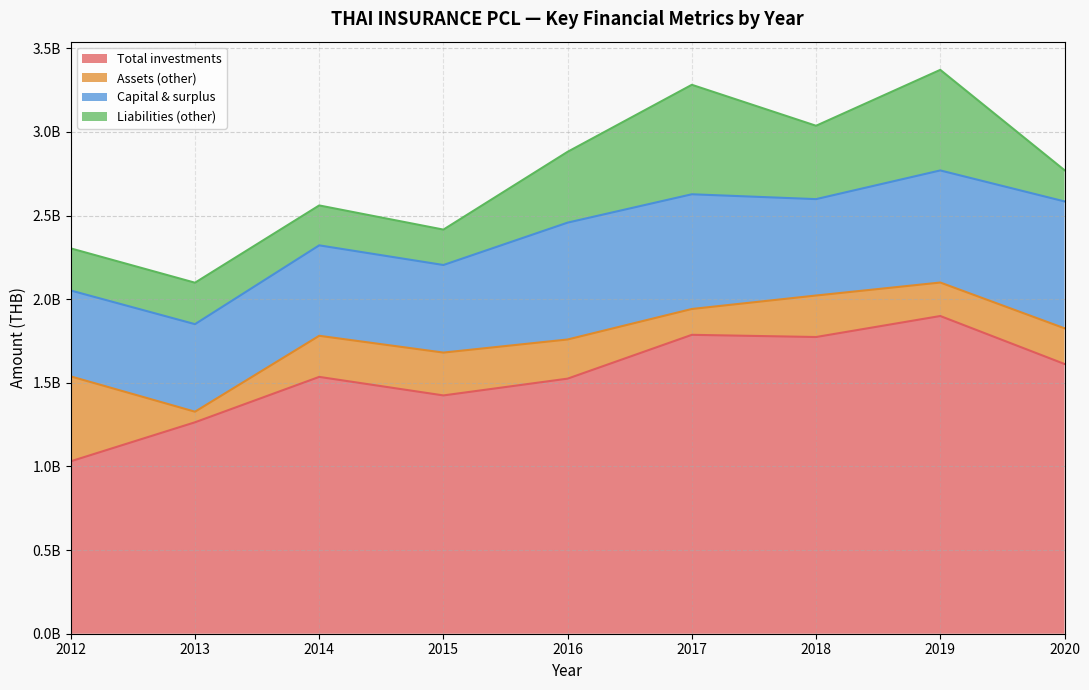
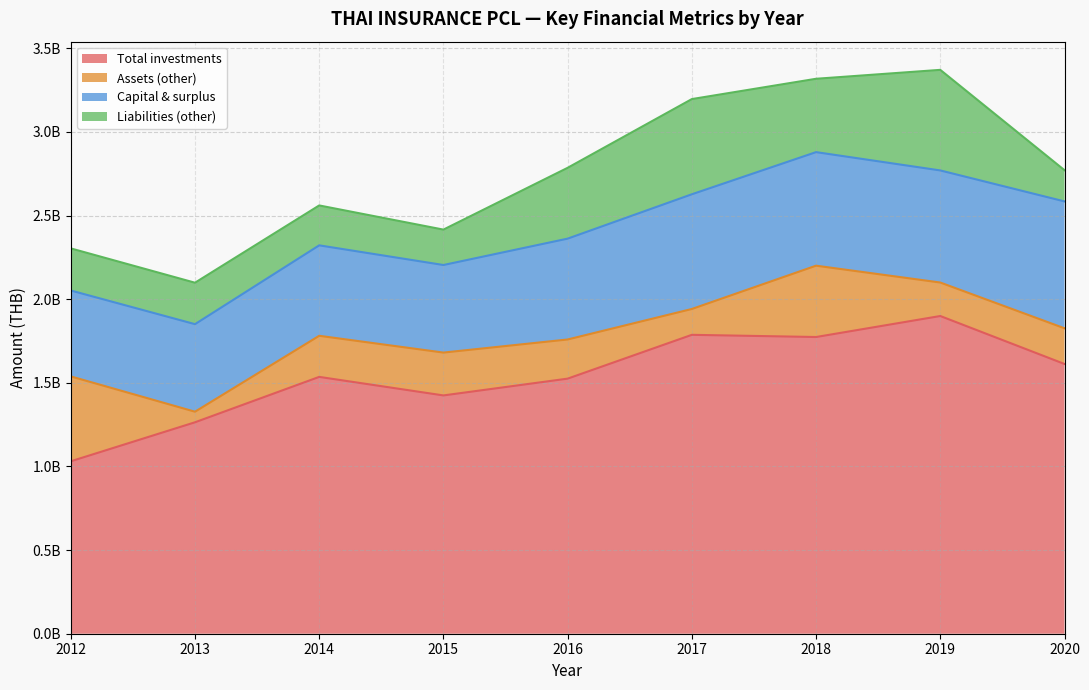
Capital & surplus, 2016: 700000000 -> 600000000
Liabilities (other), 2017: 650000000 -> 570000000
Assets (other), 2018: 250000000 -> 430000000
Capital & surplus, 2018: 580000000 -> 680000000
